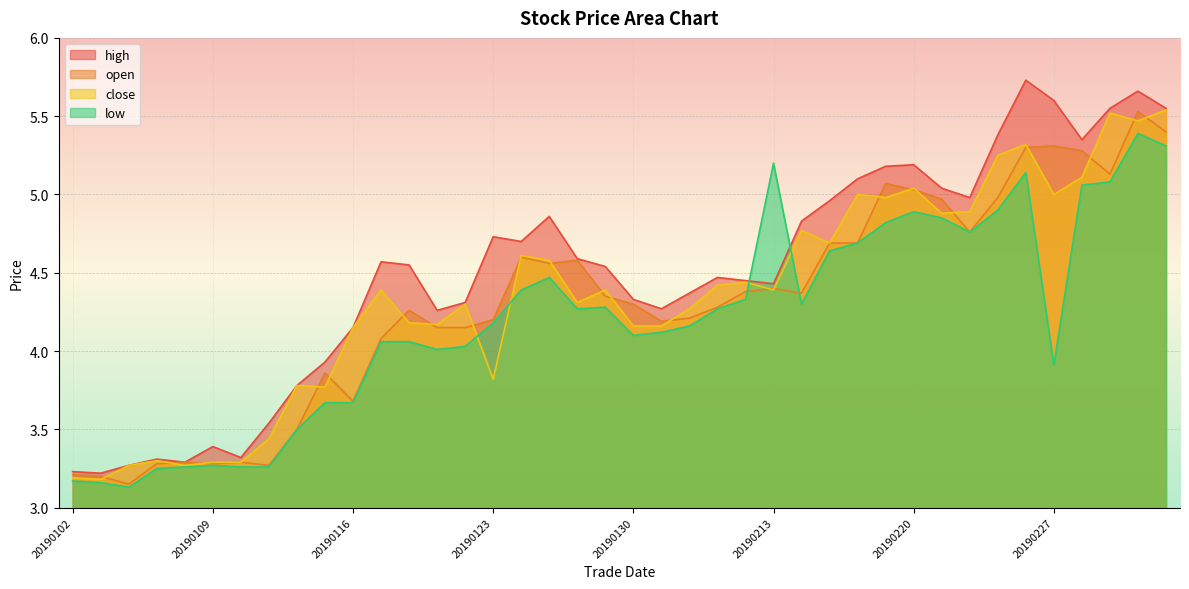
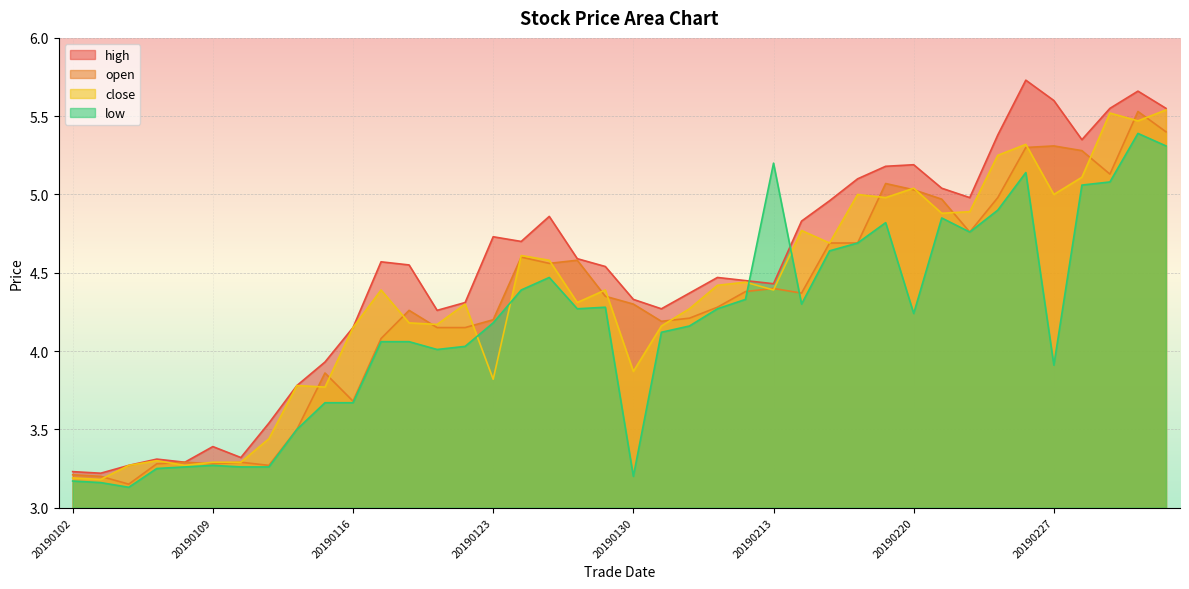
close, 20190130: 4.16 -> 3.87
low, 20190130: 4.1 -> 3.2
low, 20190220: 4.89 -> 4.24
